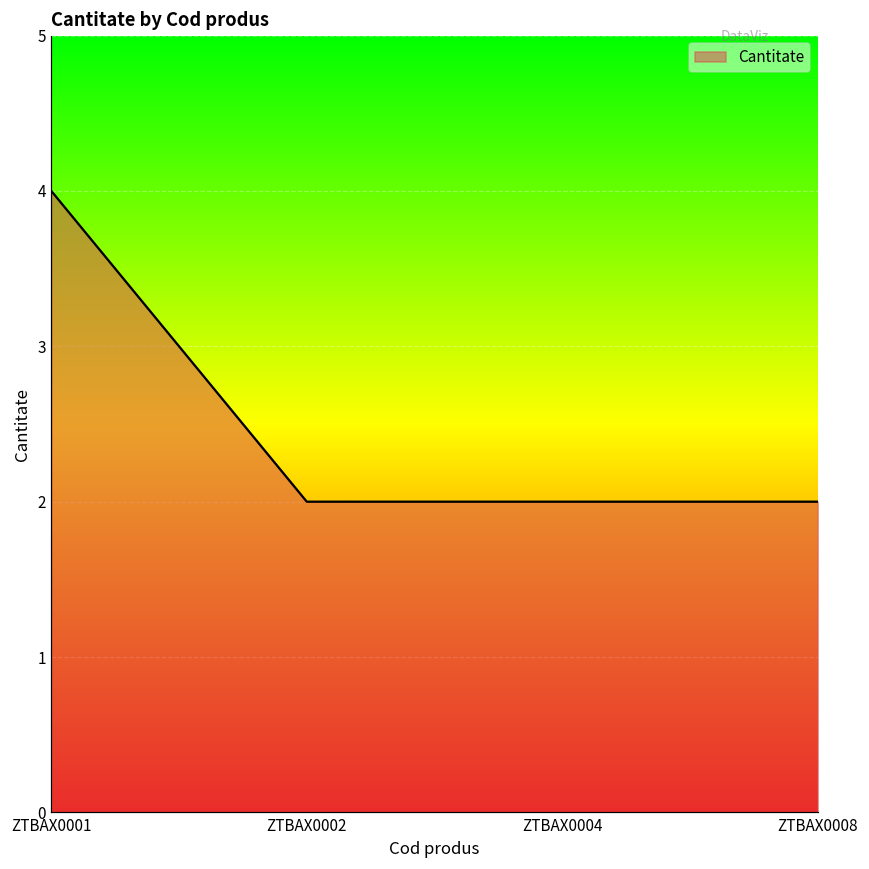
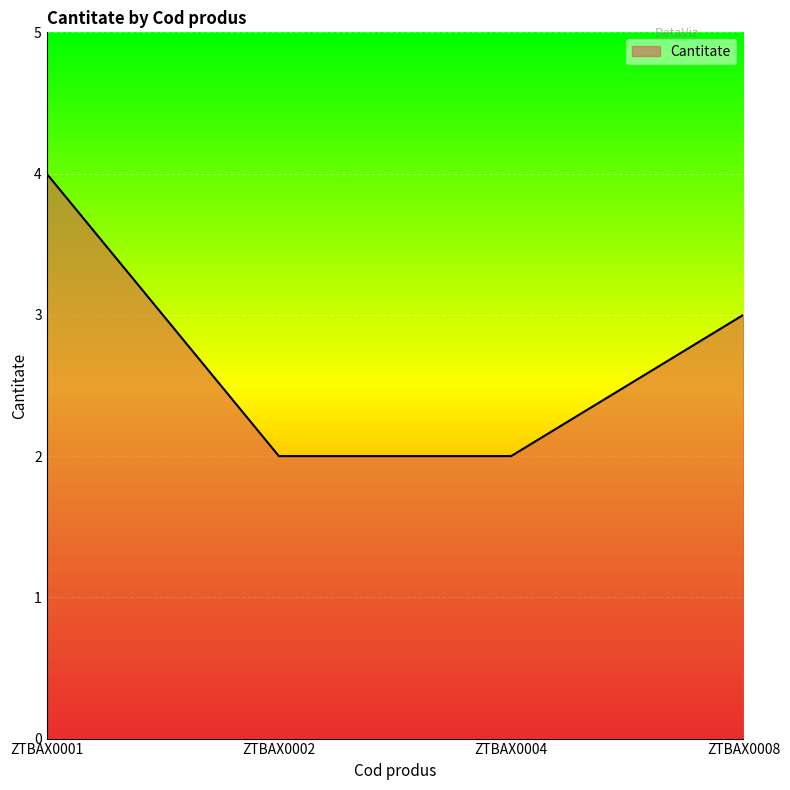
ZTBAX0008: 2 -> 3
